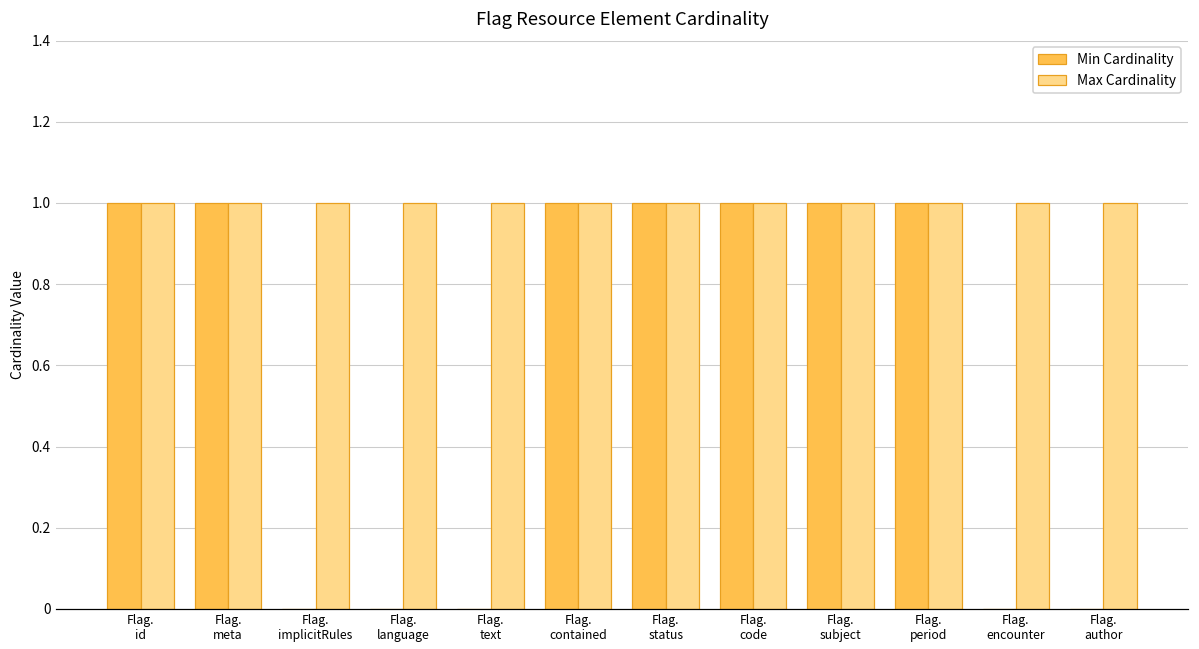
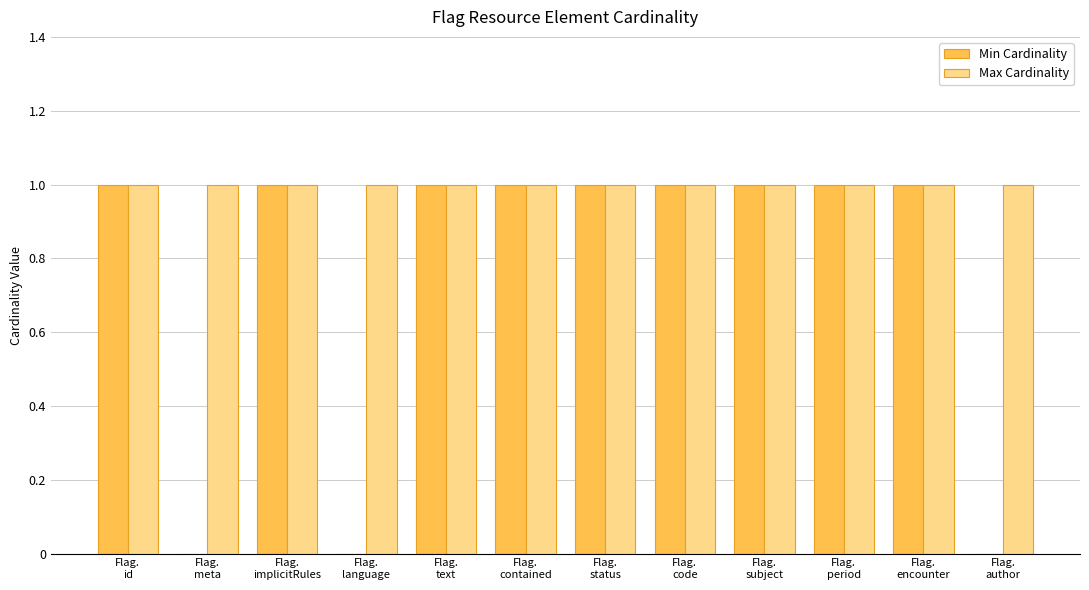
Min Cardinality, Flag. meta: 1 -> 0
Min Cardinality, Flag. implicitRules: 0 -> 1
Min Cardinality, Flag. text: 0 -> 1
Min Cardinality, Flag. encounter: 0 -> 1
